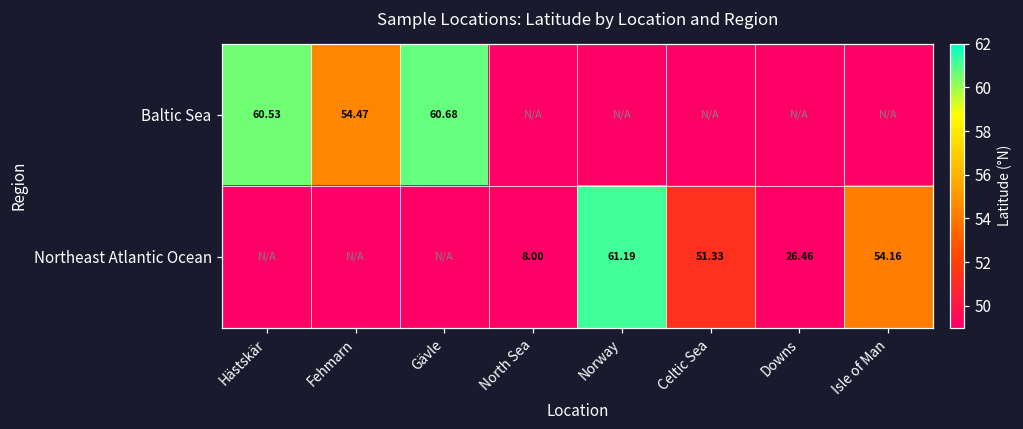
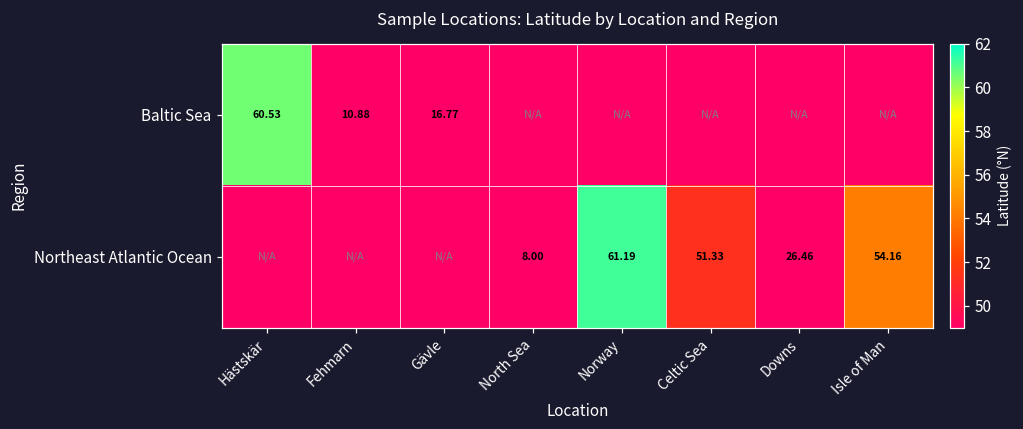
Baltic Sea, Fehmarn: 54.47 -> 10.88
Baltic Sea, Gävle: 60.68 -> 16.77
